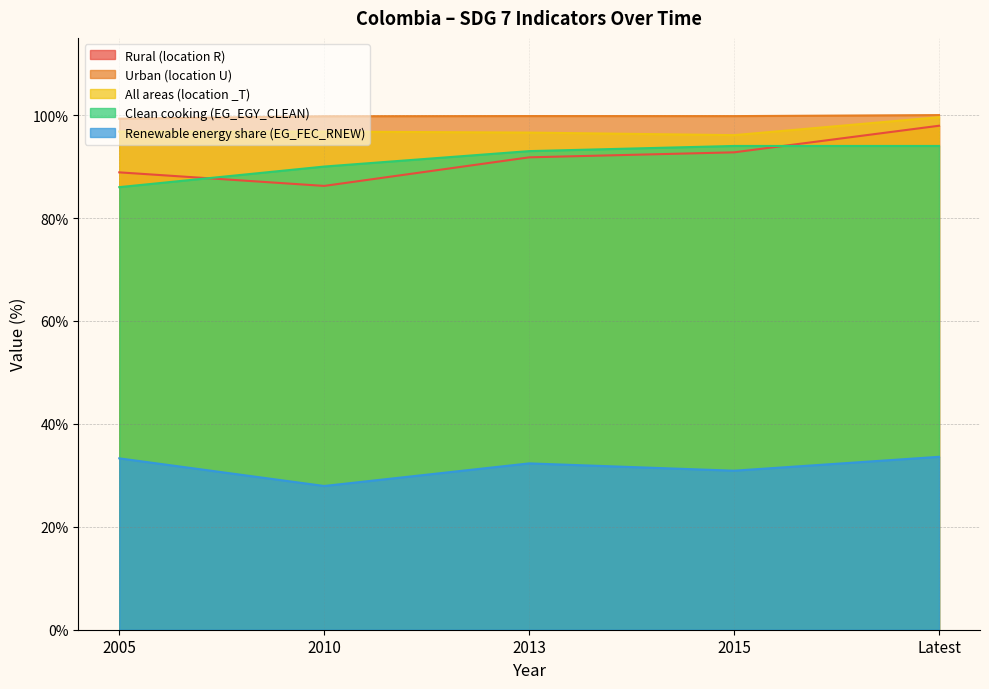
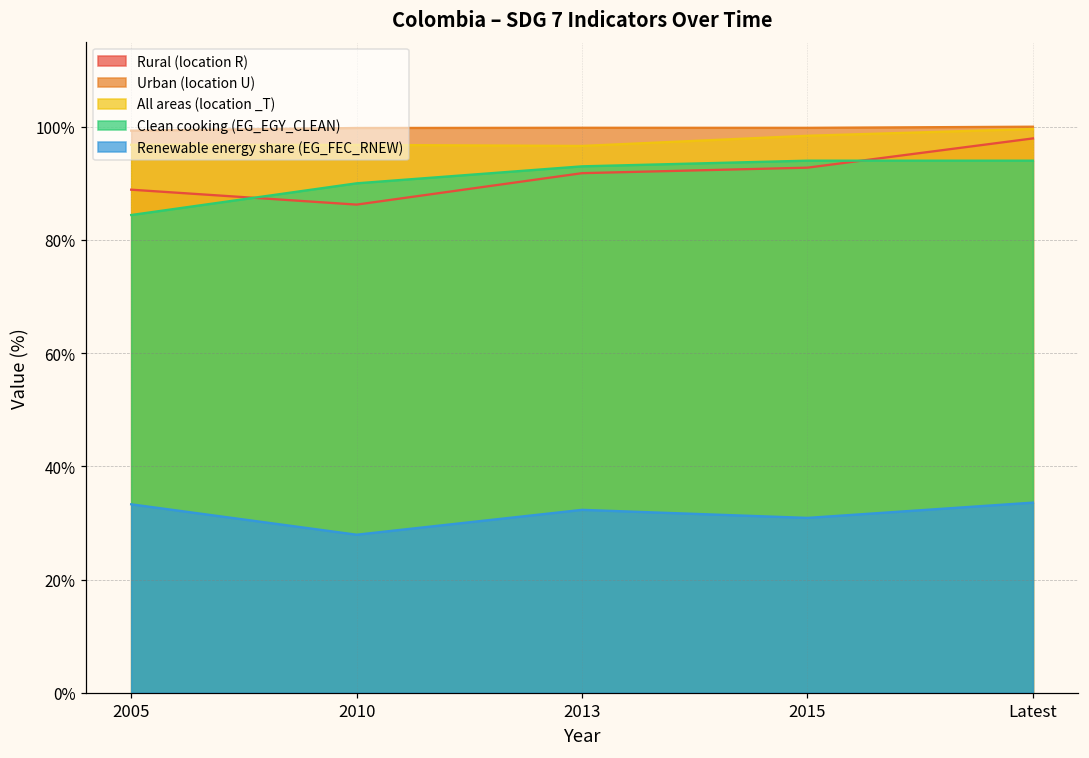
Clean cooking (EG_EGY_CLEAN), 2005: 86% -> 84%
All areas (location _T), 2015: 96% -> 98%
